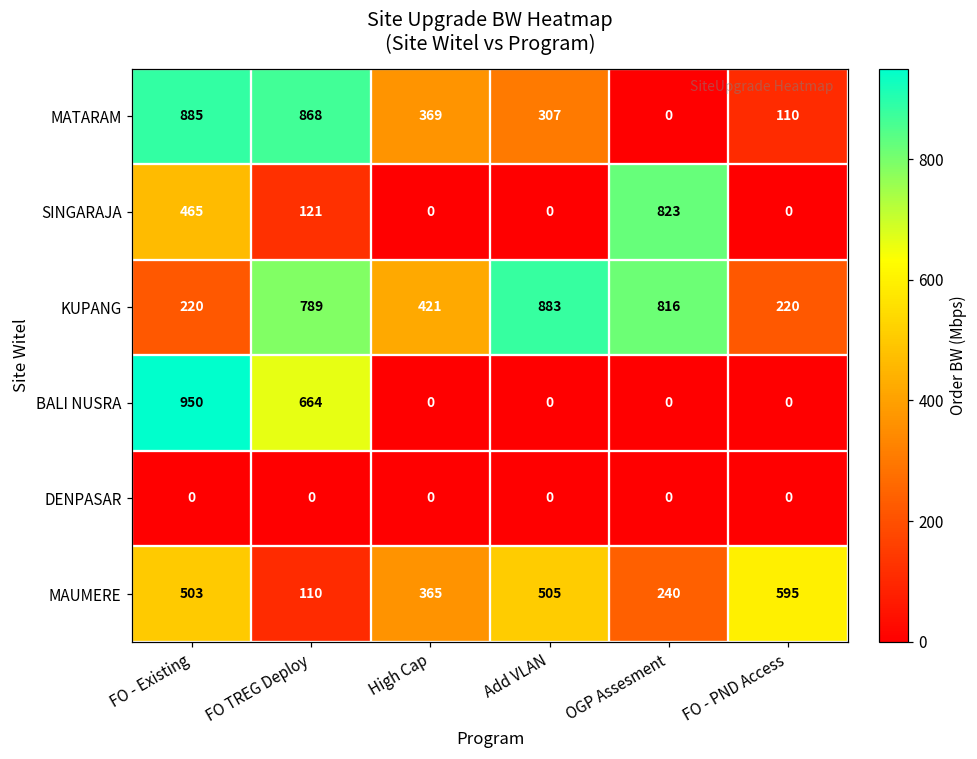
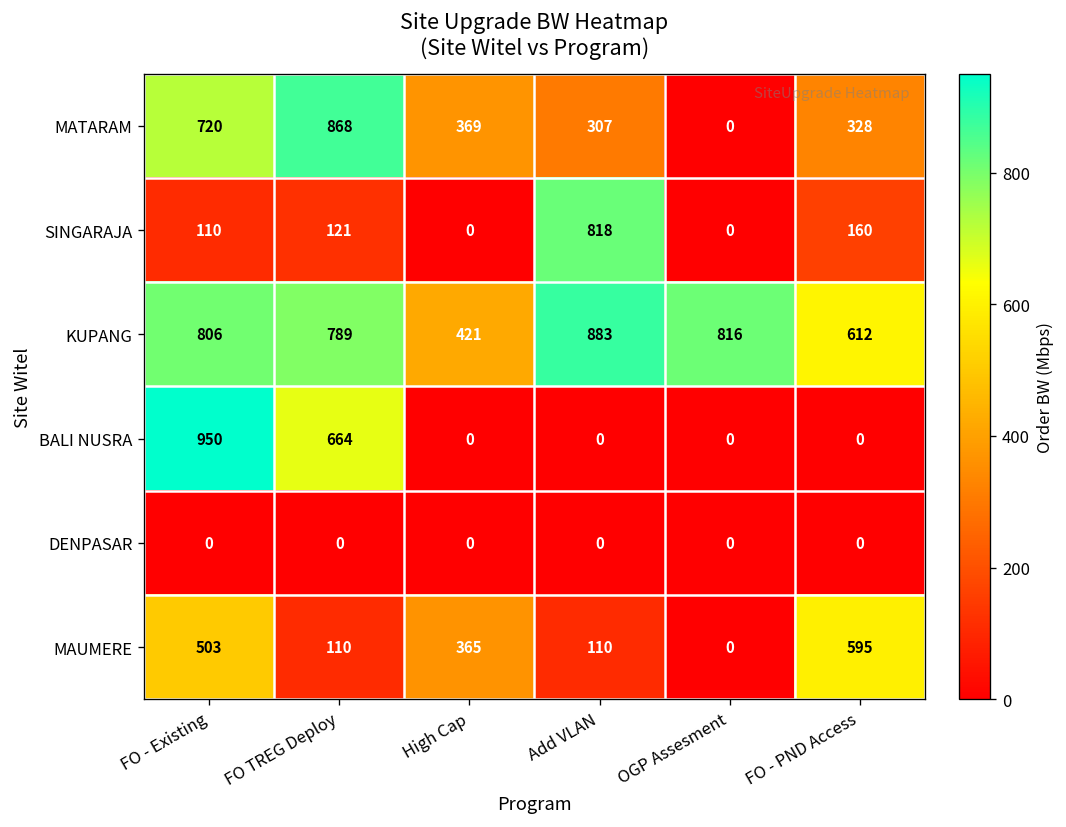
MATARAM, FO - Existing: 885 -> 720
MATARAM, FO - PND Access: 110 -> 328
SINGARAJA, FO - Existing: 465 -> 110
SINGARAJA, Add VLAN: 0 -> 818
SINGARAJA, OGP Assesment: 823 -> 0
SINGARAJA, FO - PND Access: 0 -> 160
KUPANG, FO - Existing: 220 -> 806
KUPANG, FO - PND Access: 220 -> 612
MAUMERE, Add VLAN: 505 -> 110
MAUMERE, OGP Assesment: 240 -> 0
